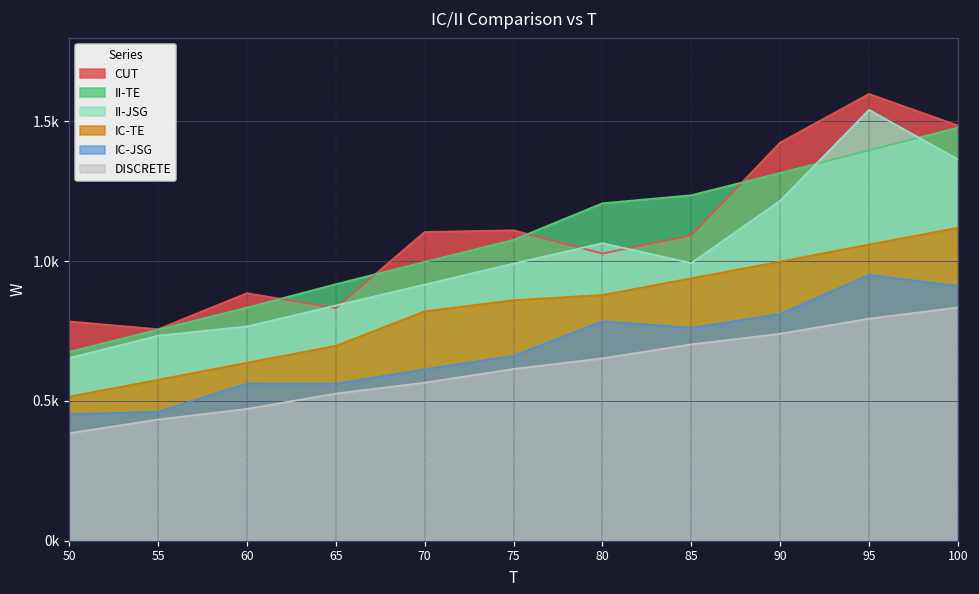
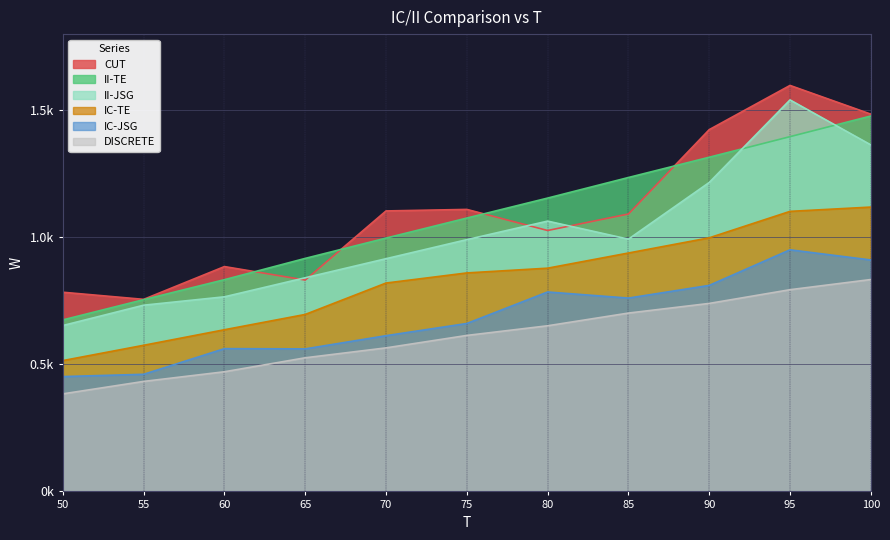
II-TE, 80: 1210 -> 1150
IC-TE, 95: 1060 -> 1100
